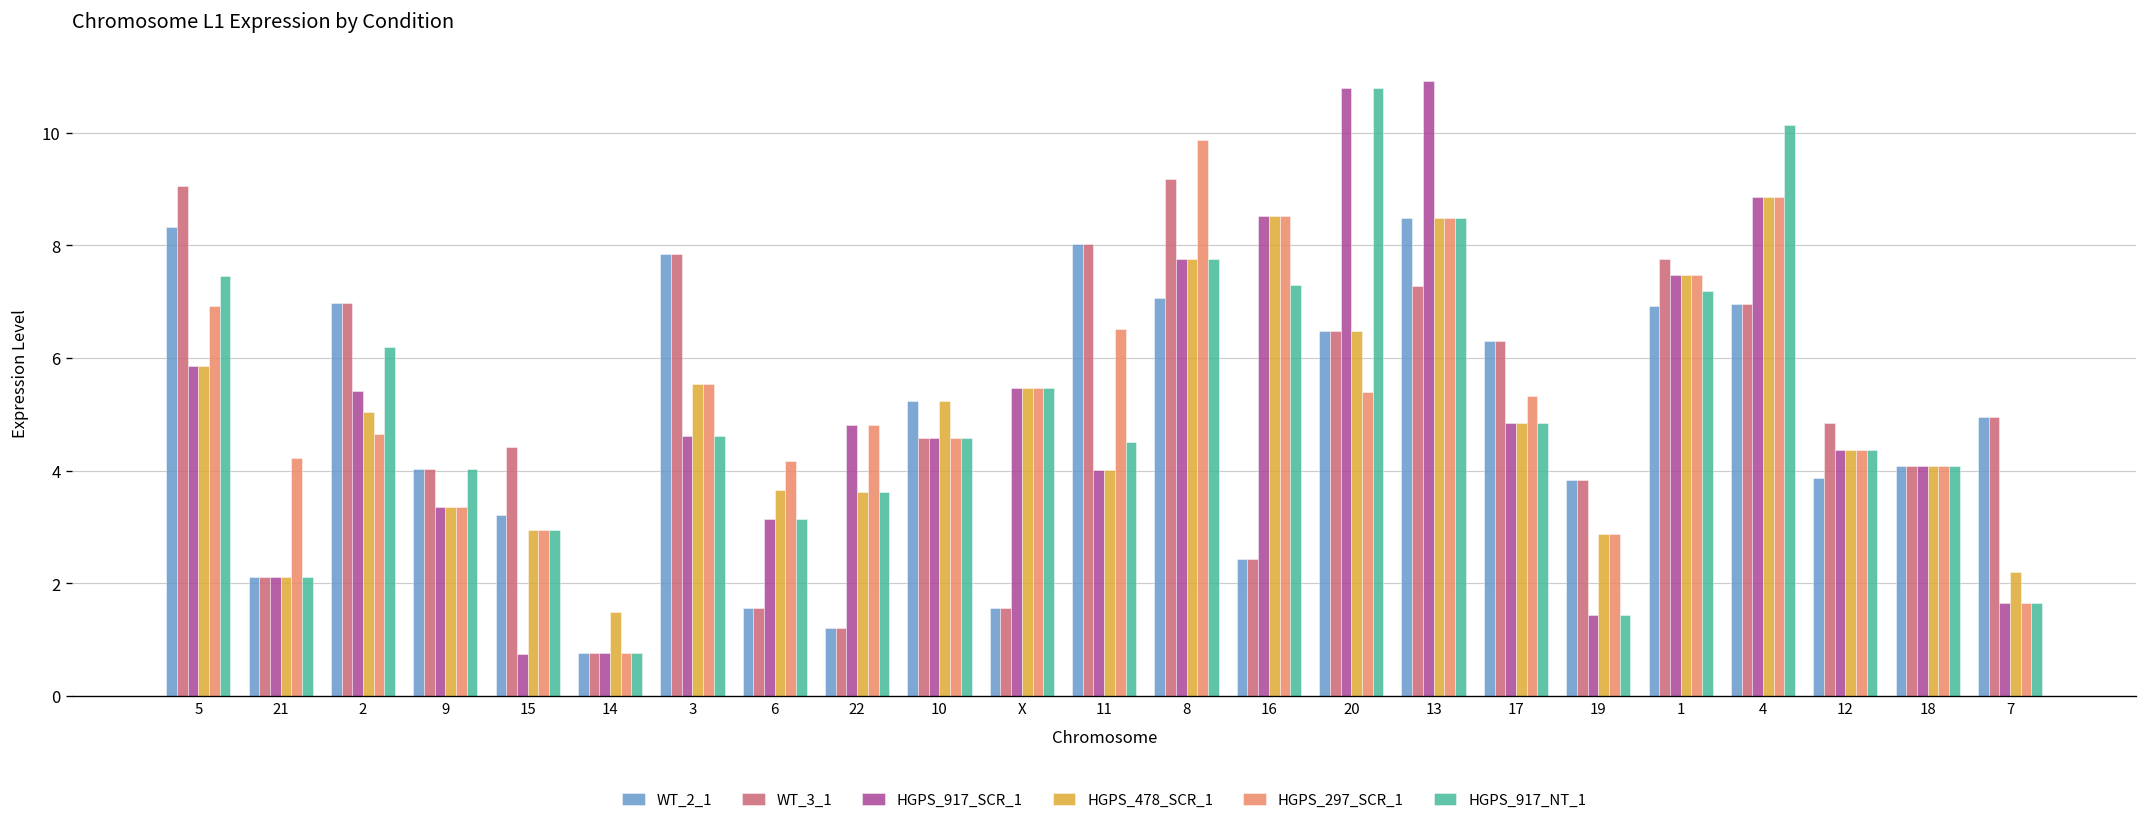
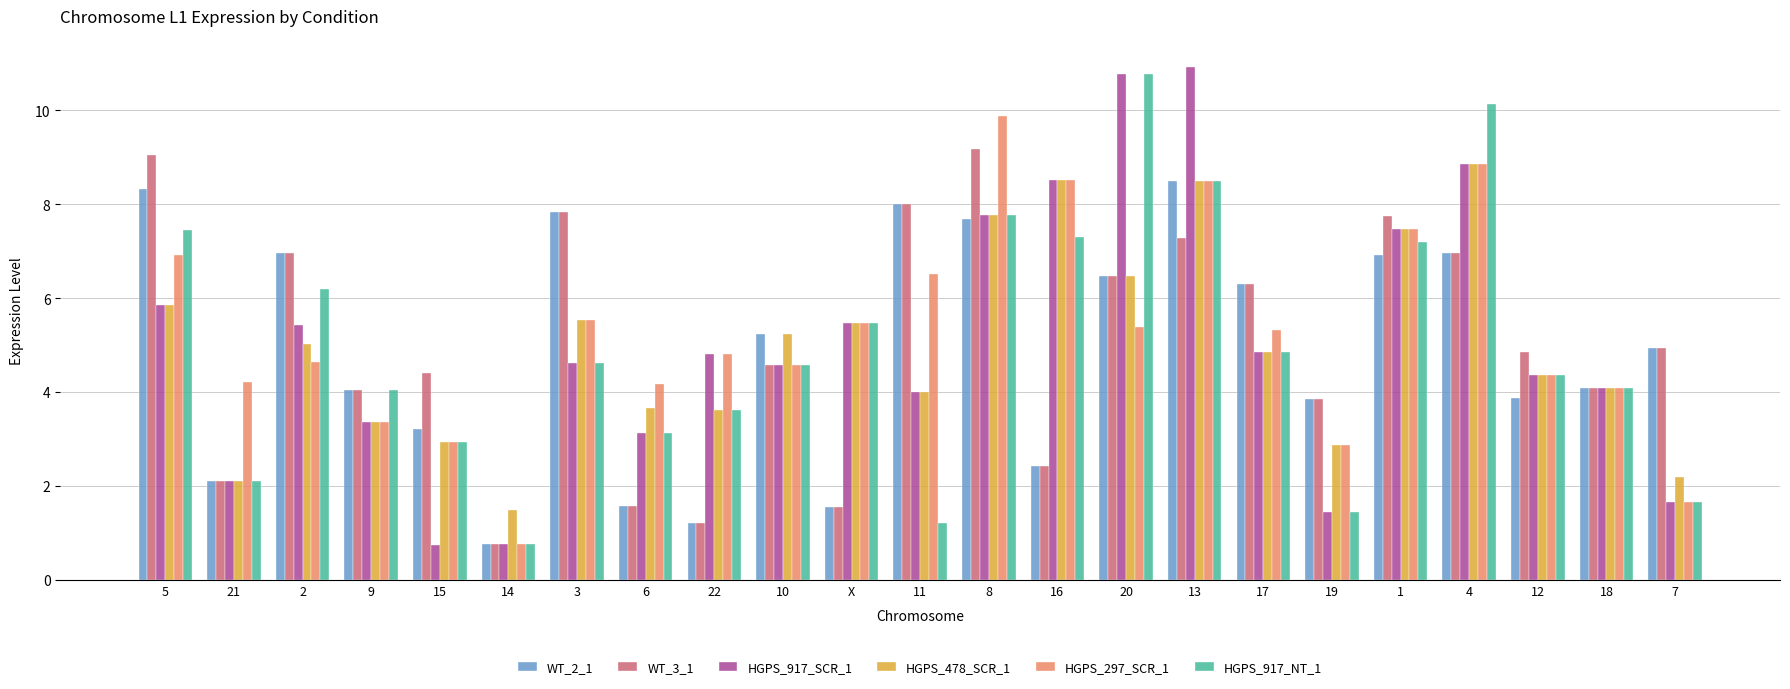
HGPS_917_NT_1, 11: 4.5 -> 1.2
WT_2_1, 8: 7.1 -> 7.7
